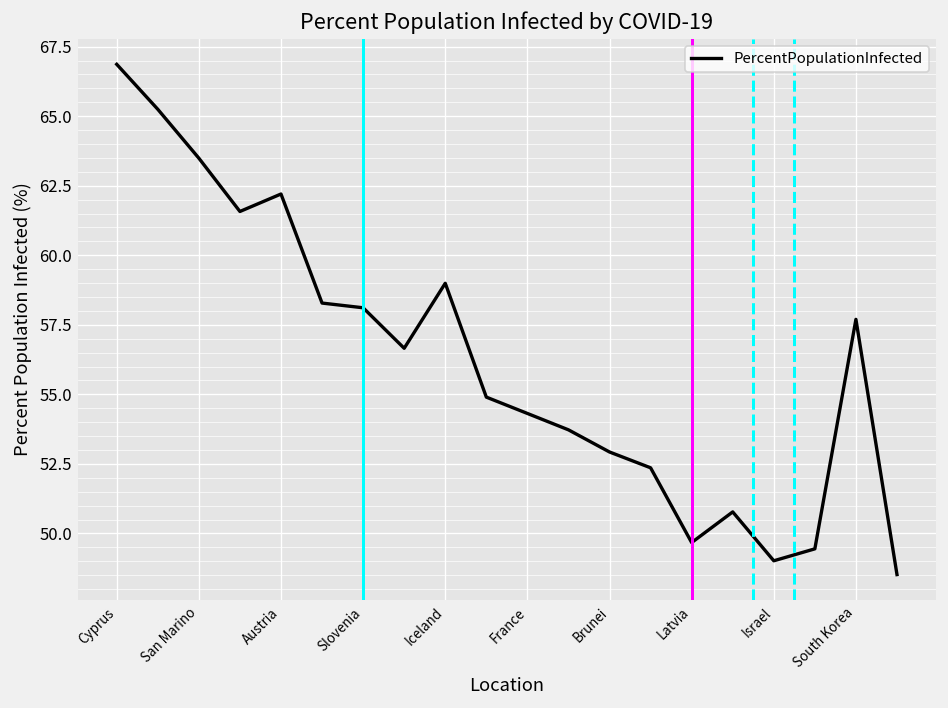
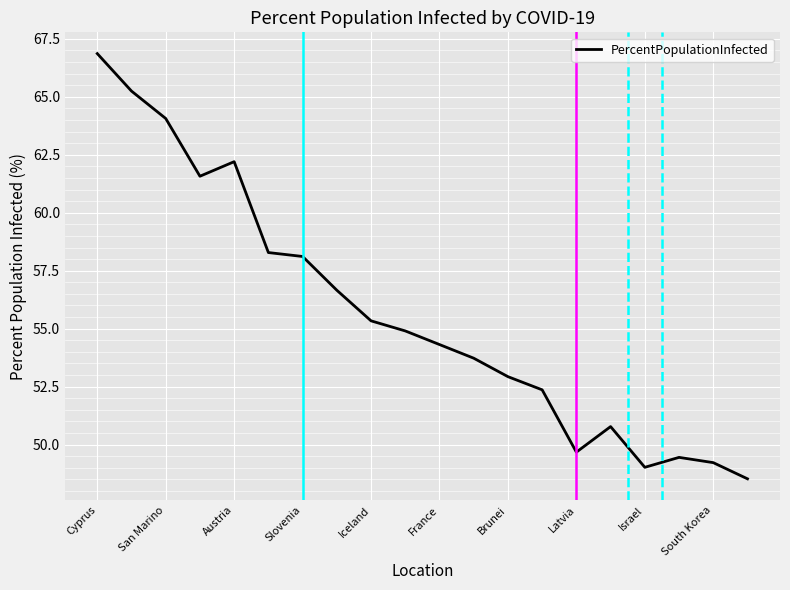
San Marino: 63.5 -> 64.1
Iceland: 59.0 -> 55.3
South Korea: 57.7 -> 49.2
